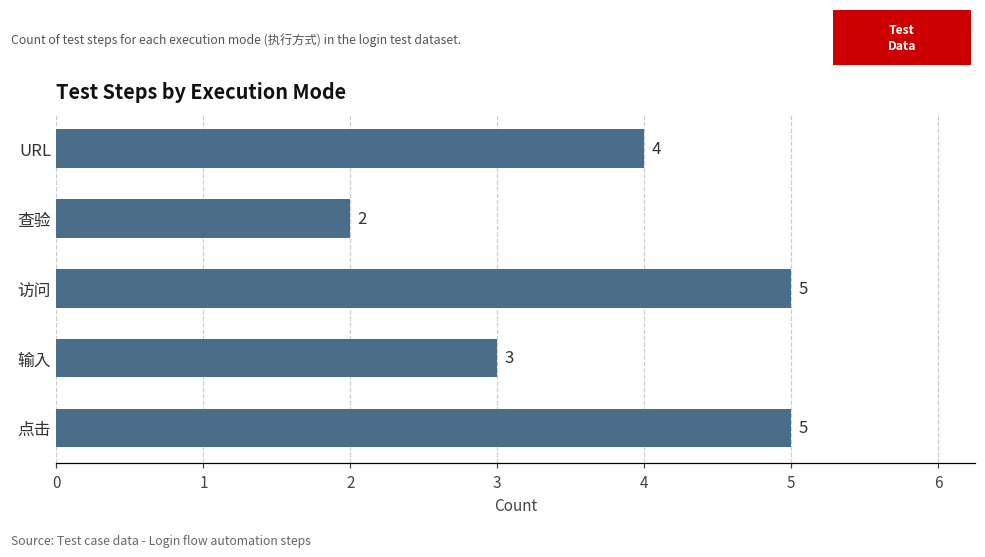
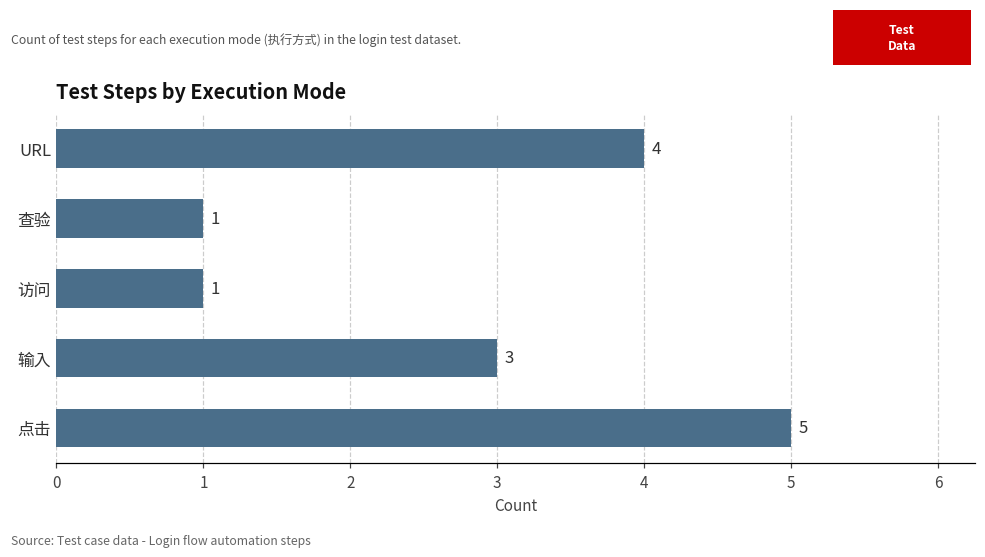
查验: 2 -> 1
访问: 5 -> 1
